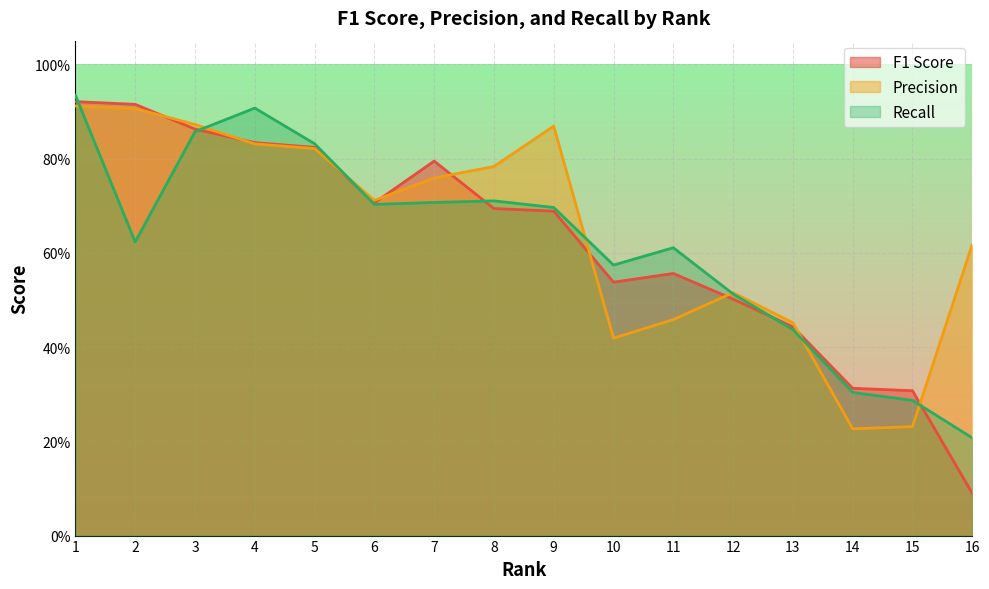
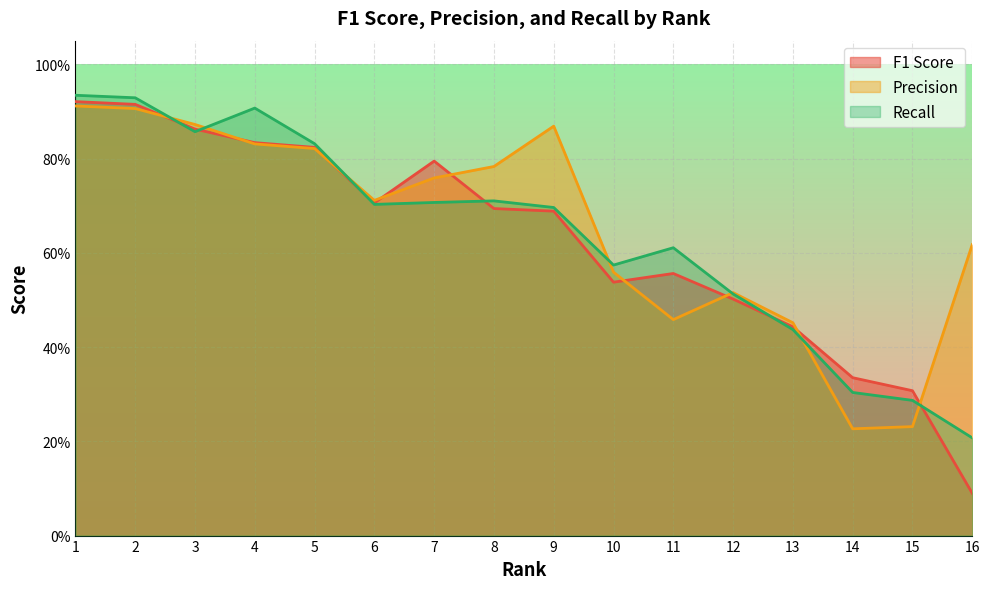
Recall, 2: 62% -> 93%
Precision, 10: 42% -> 56%
F1 Score, 14: 31% -> 33%
